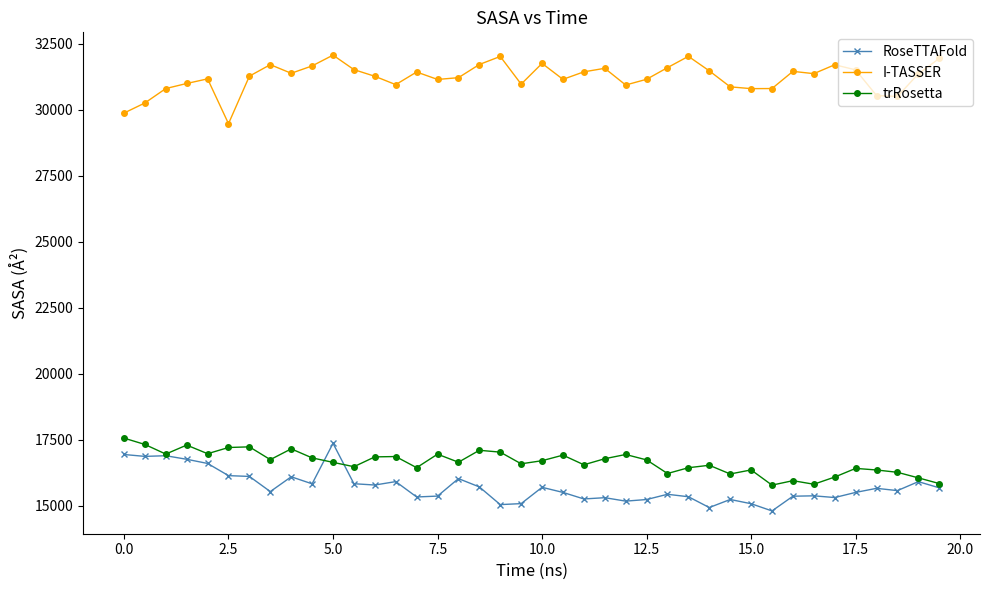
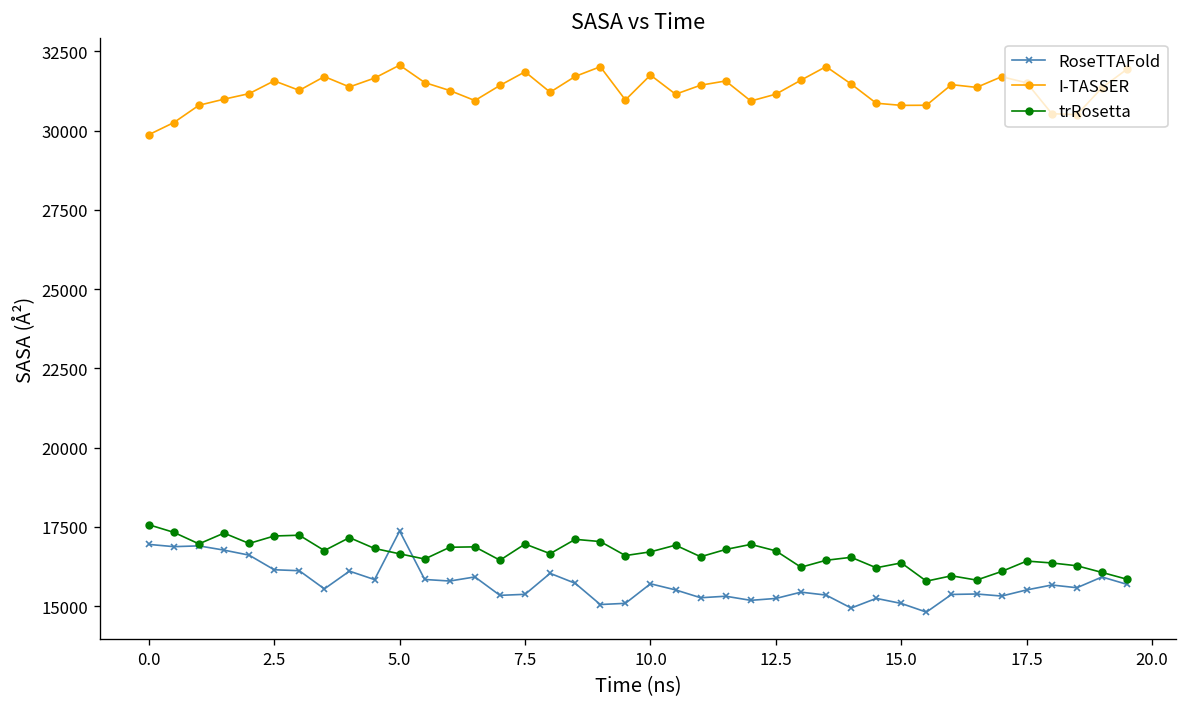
I-TASSER, 2.5: 29500 -> 31600
I-TASSER, 7.5: 31100 -> 31900
